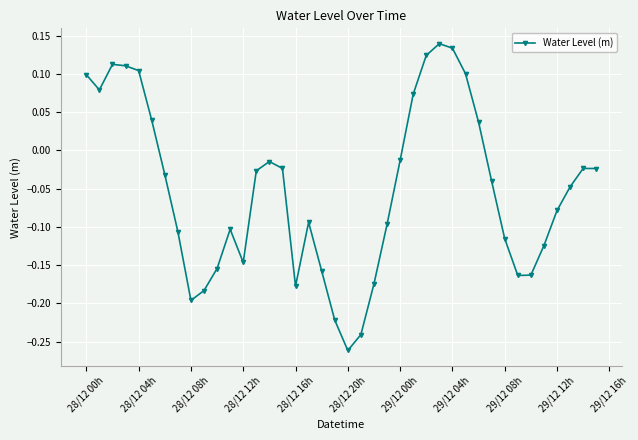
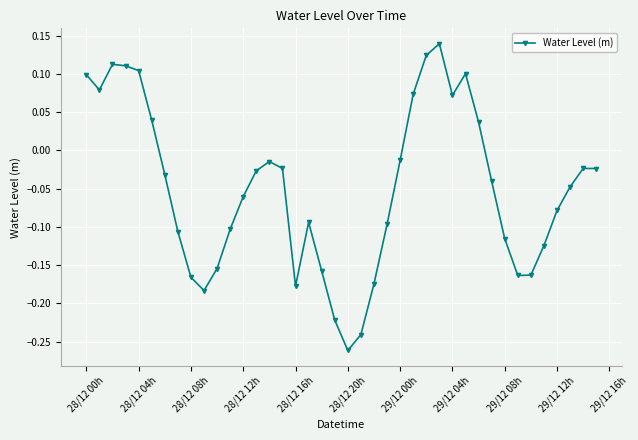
28/12 08h: -0.20 -> -0.17
28/12 12h: -0.15 -> -0.06
29/12 04h: 0.13 -> 0.07
